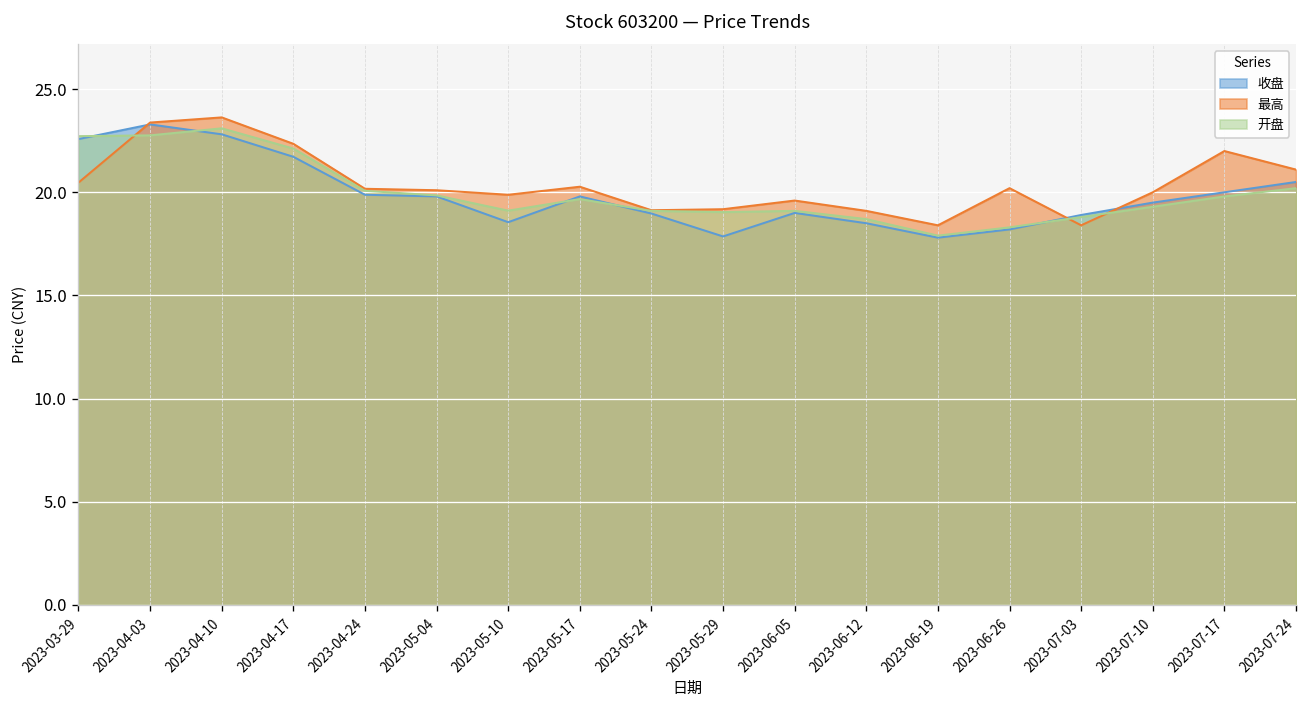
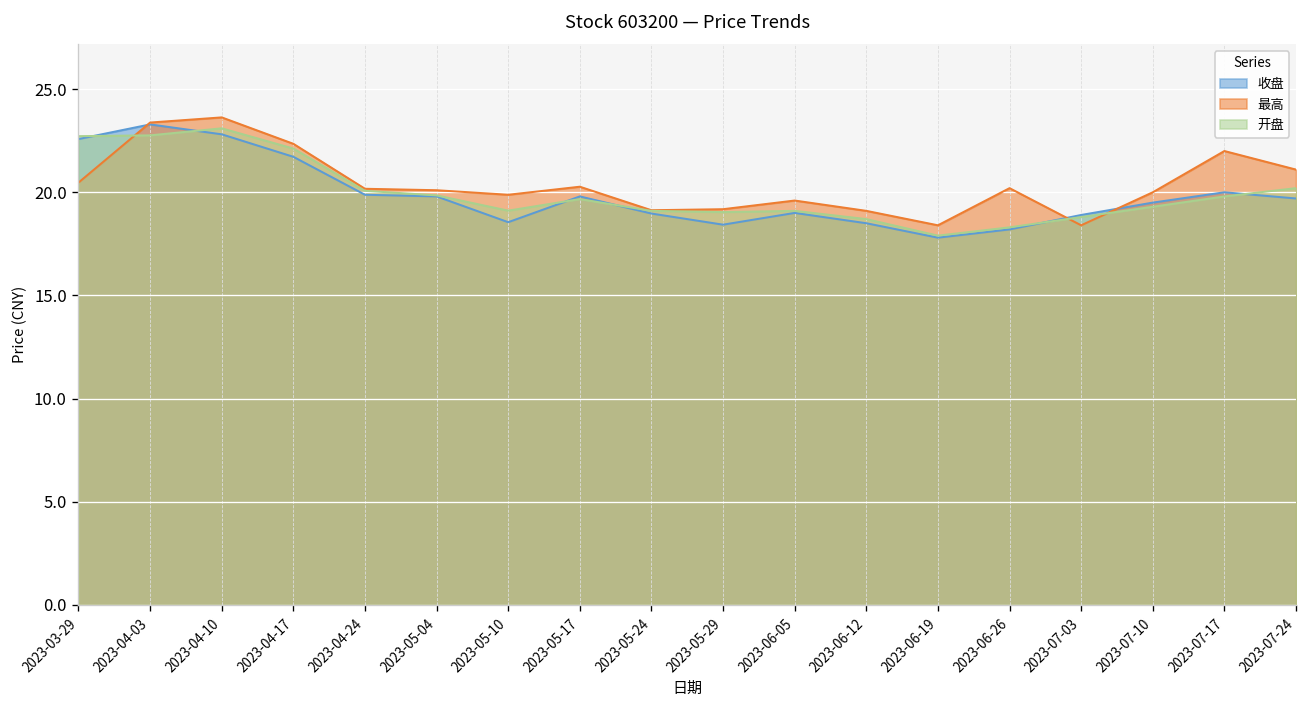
收盘, 2023-05-29: 17.9 -> 18.4
收盘, 2023-07-24: 20.5 -> 19.7
